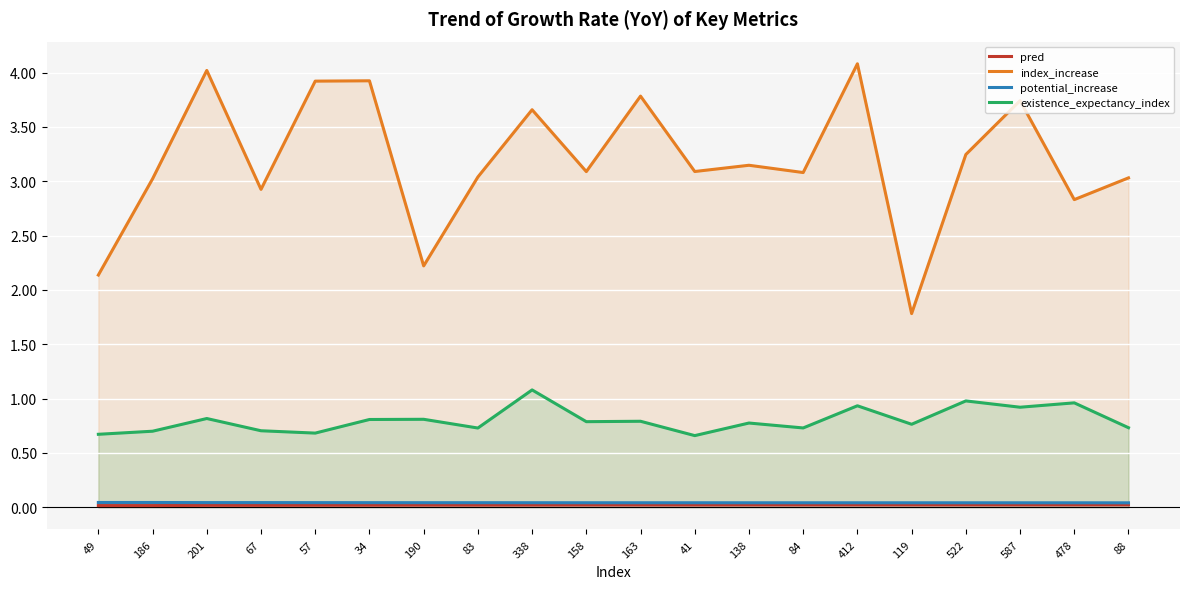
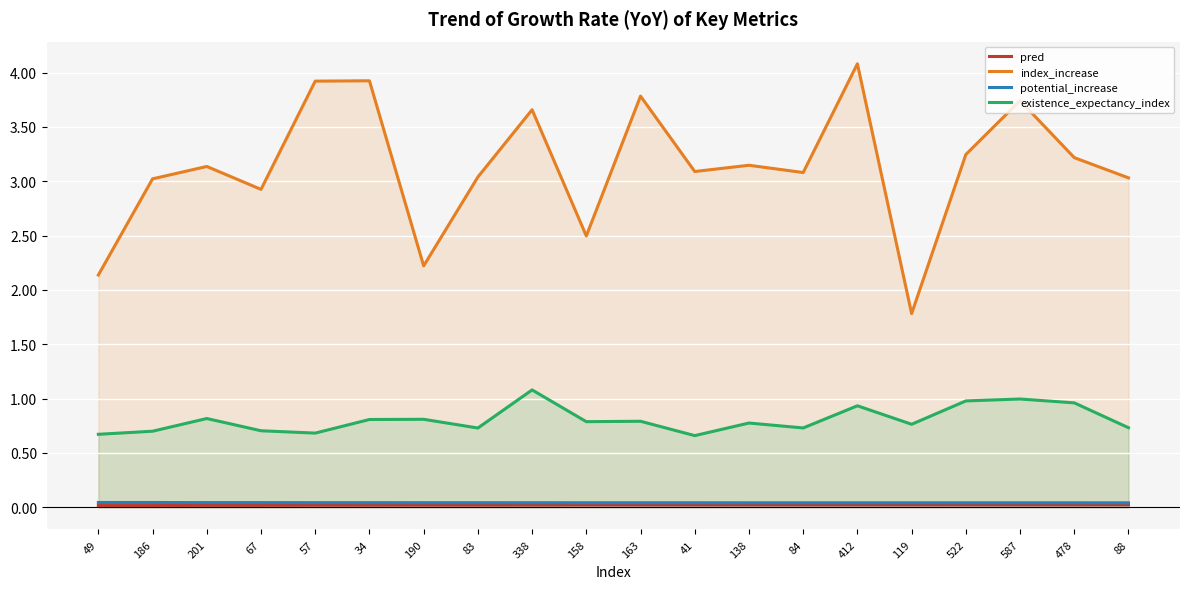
index_increase, 201: 4.02 -> 3.14
index_increase, 158: 3.09 -> 2.50
existence_expectancy_index, 587: 0.92 -> 1.00
index_increase, 478: 2.83 -> 3.22
